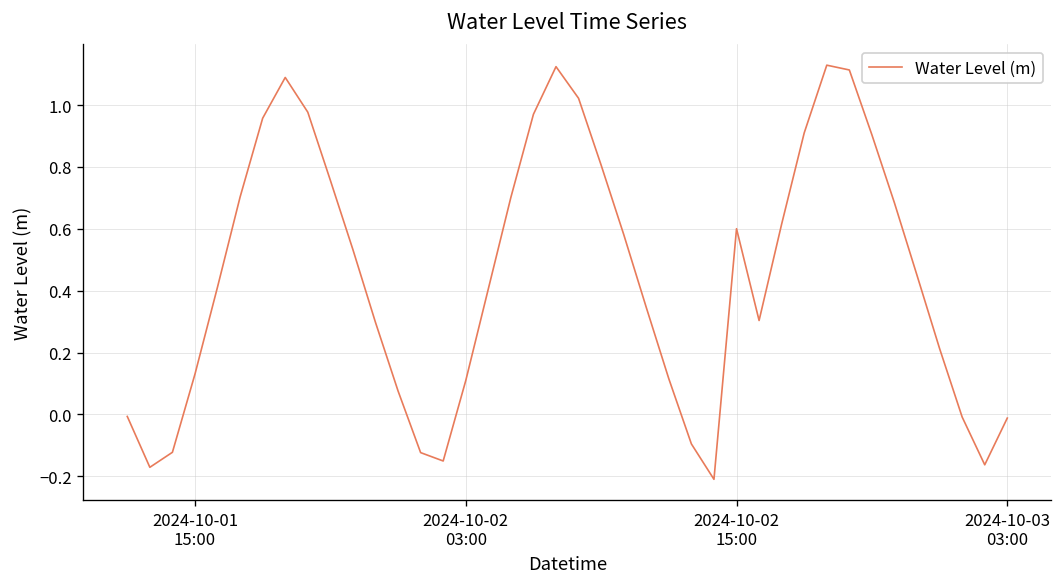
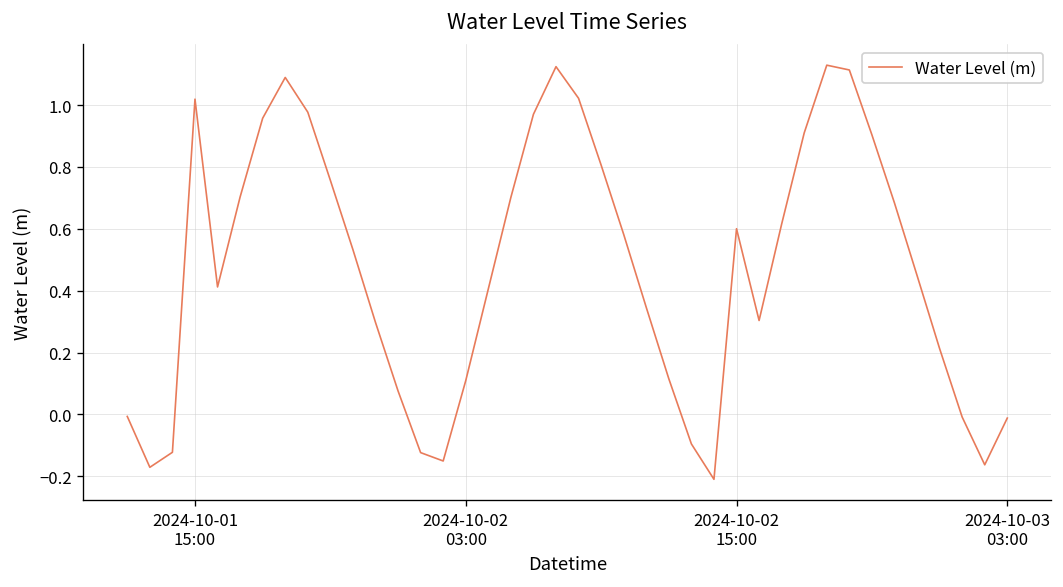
2024-10-01 15:00: 0.13 -> 1.02
